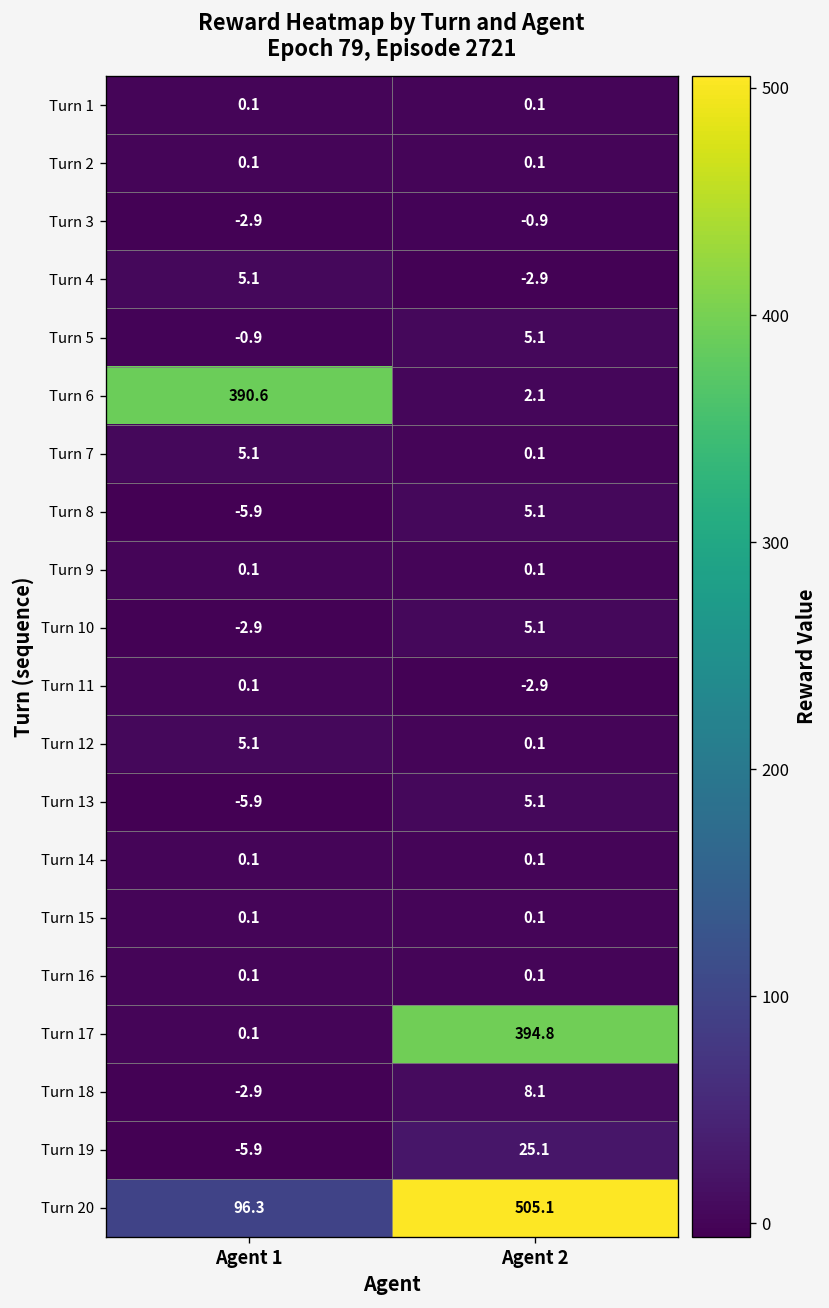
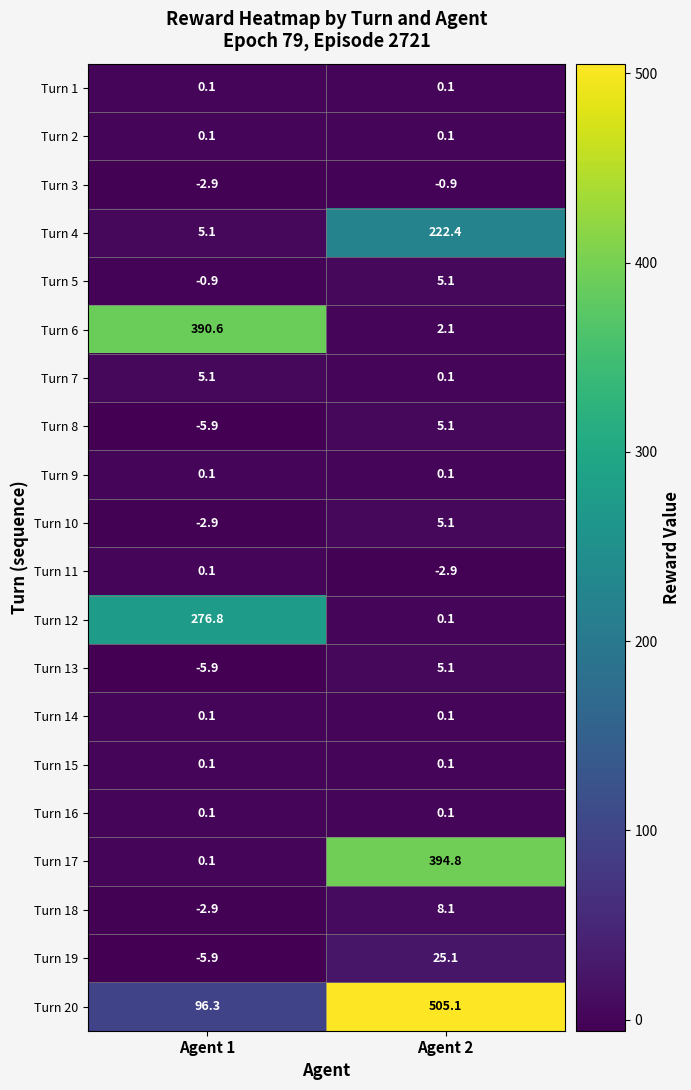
Turn 4, Agent 2: -2.9 -> 222.4
Turn 12, Agent 1: 5.1 -> 276.8
